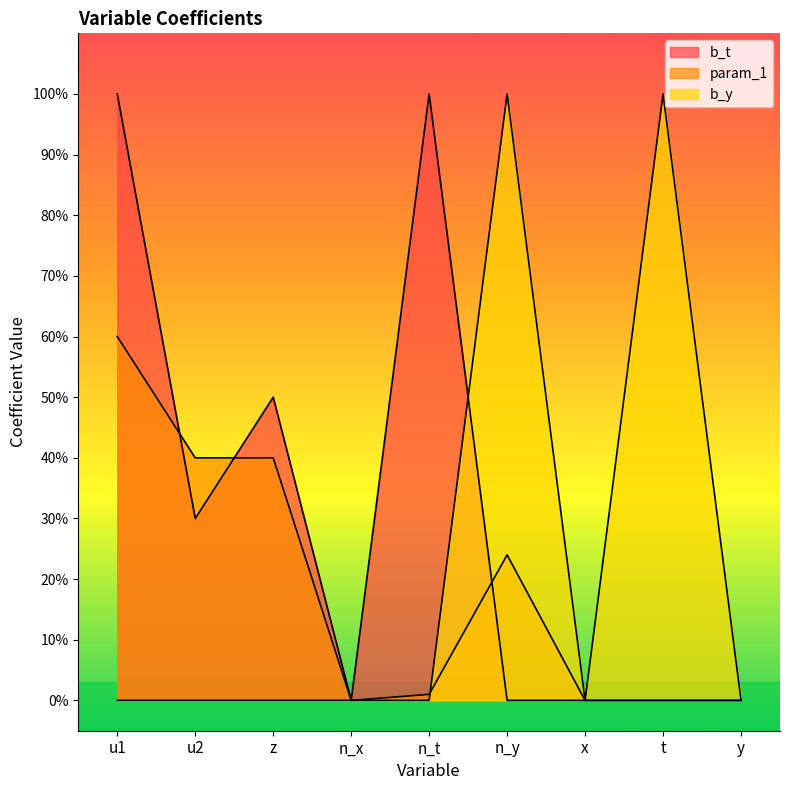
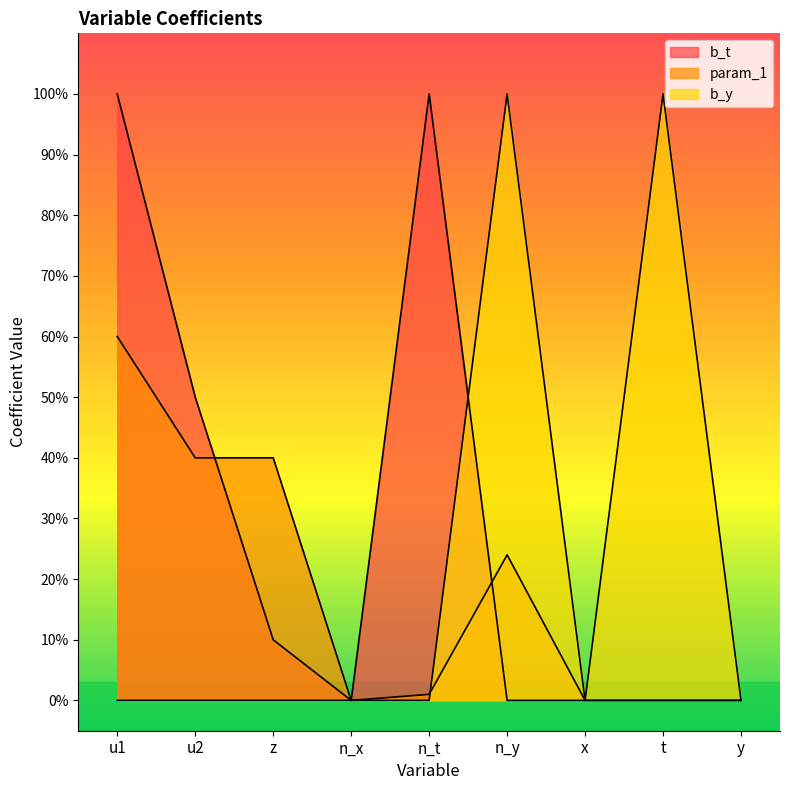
b_t, u2: 30% -> 50%
b_t, z: 50% -> 10%
